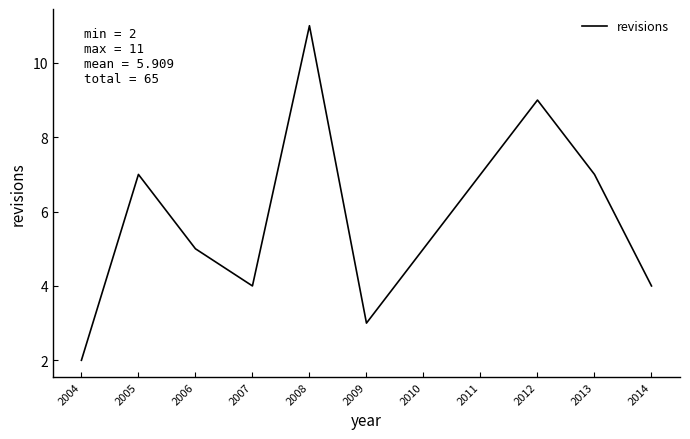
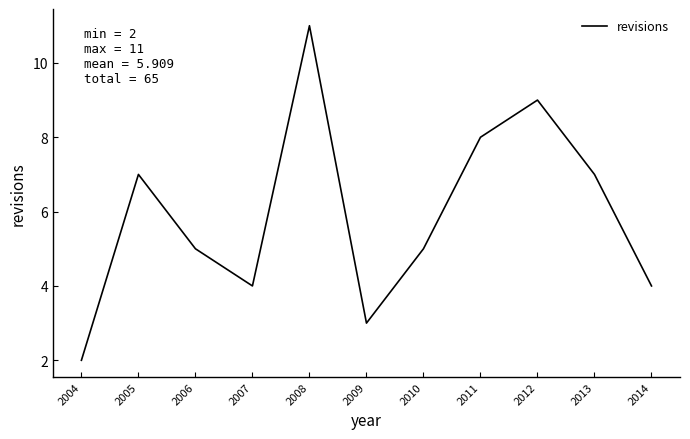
2011: 7 -> 8
